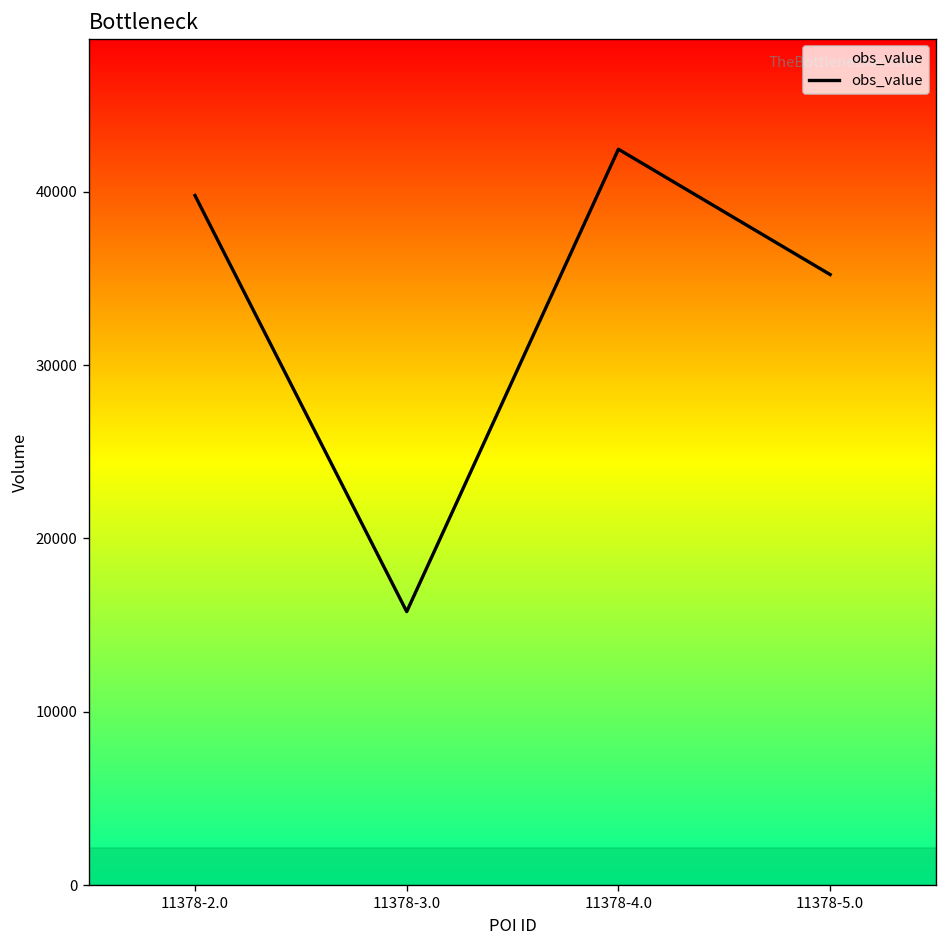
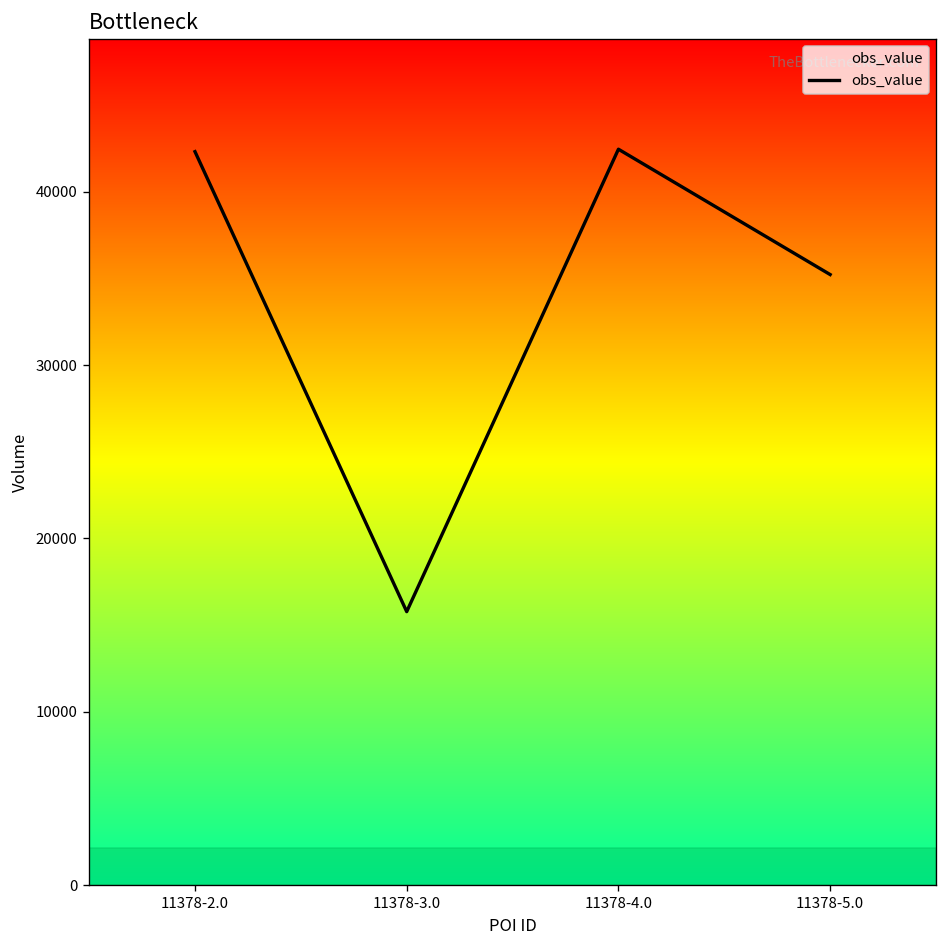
11378-2.0: 39800 -> 42300
